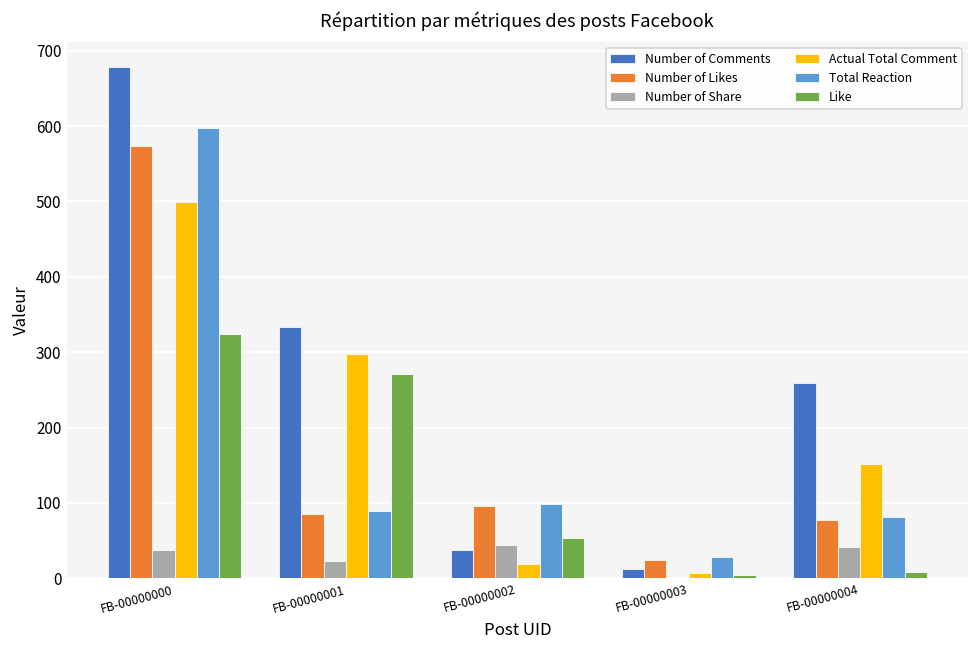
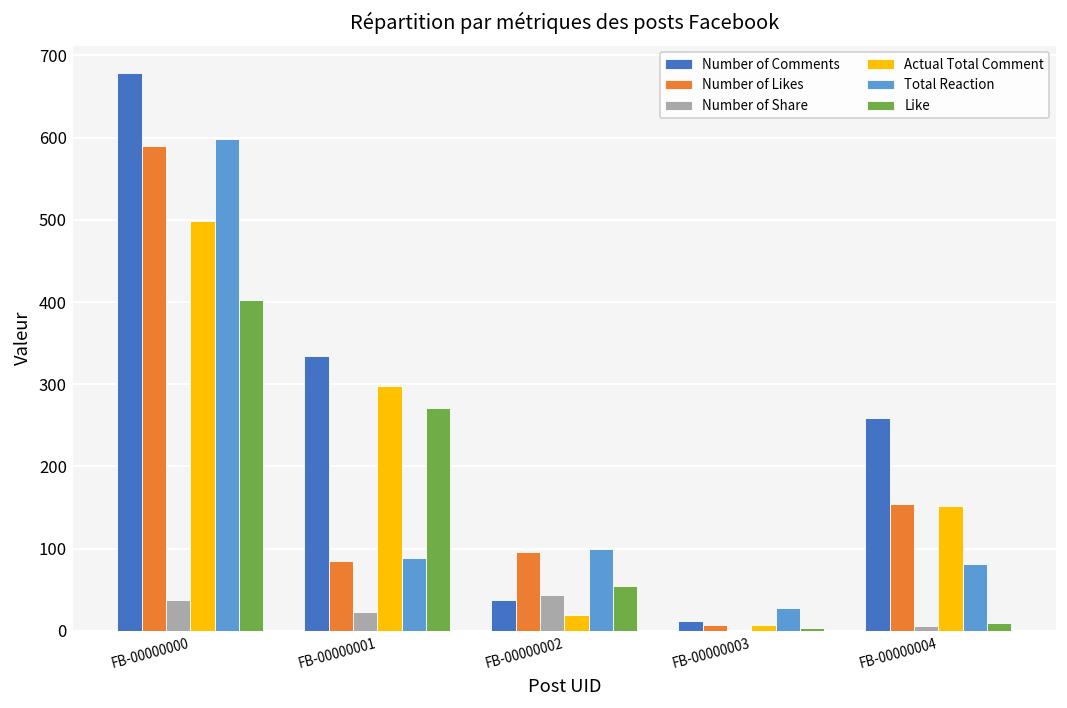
Number of Likes, FB-00000000: 570 -> 590
Like, FB-00000000: 320 -> 400
Number of Likes, FB-00000003: 20 -> 10
Number of Likes, FB-00000004: 80 -> 150
Number of Share, FB-00000004: 40 -> 10
